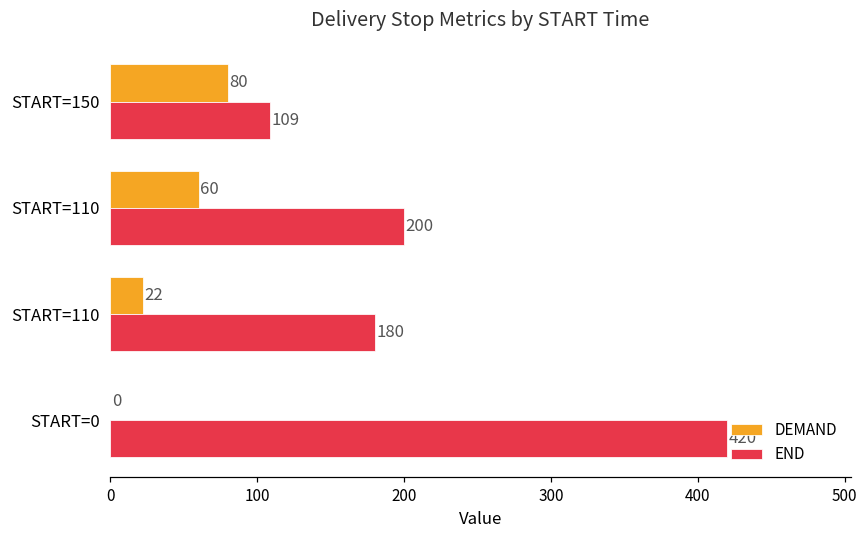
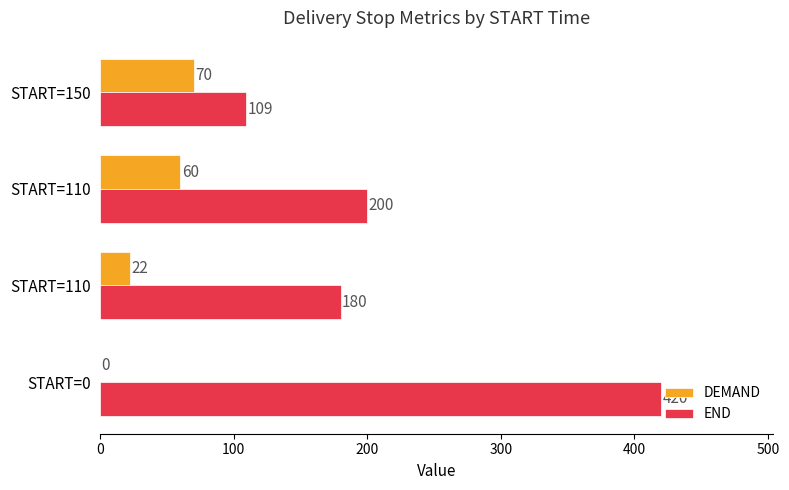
DEMAND, START=150: 80 -> 70
